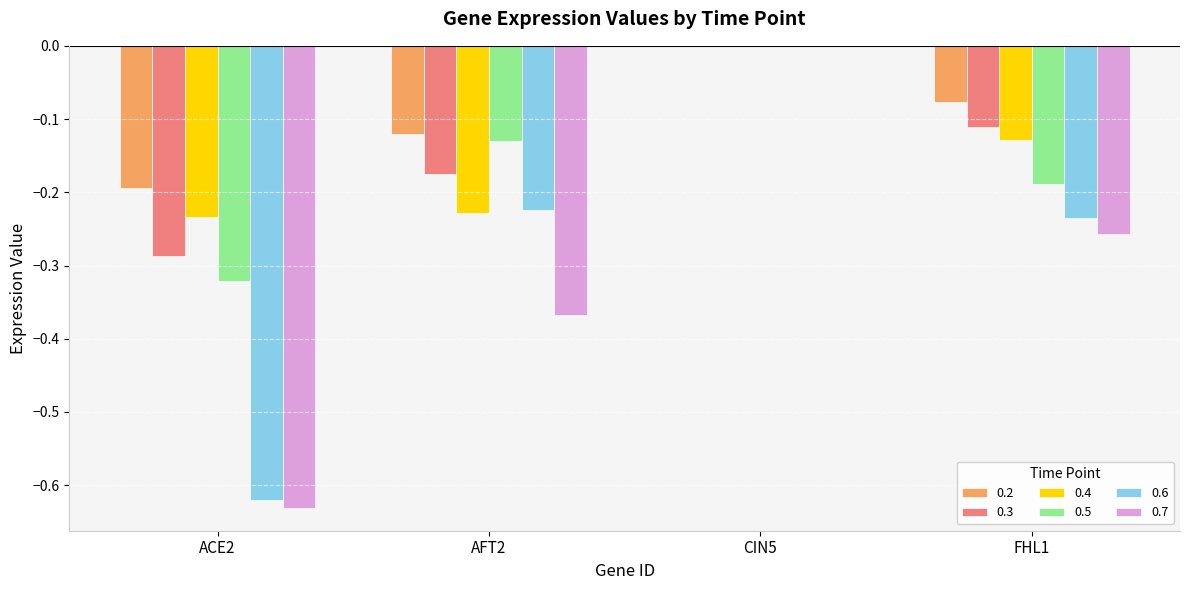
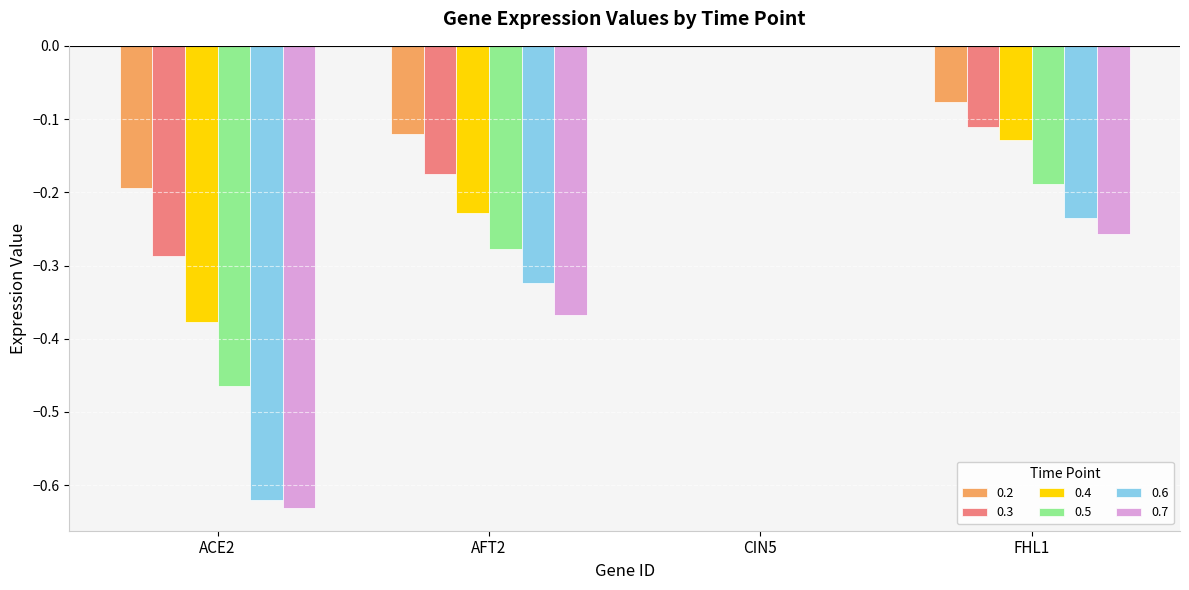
0.4, ACE2: -0.23 -> -0.38
0.5, ACE2: -0.32 -> -0.46
0.5, AFT2: -0.13 -> -0.28
0.6, AFT2: -0.22 -> -0.32
